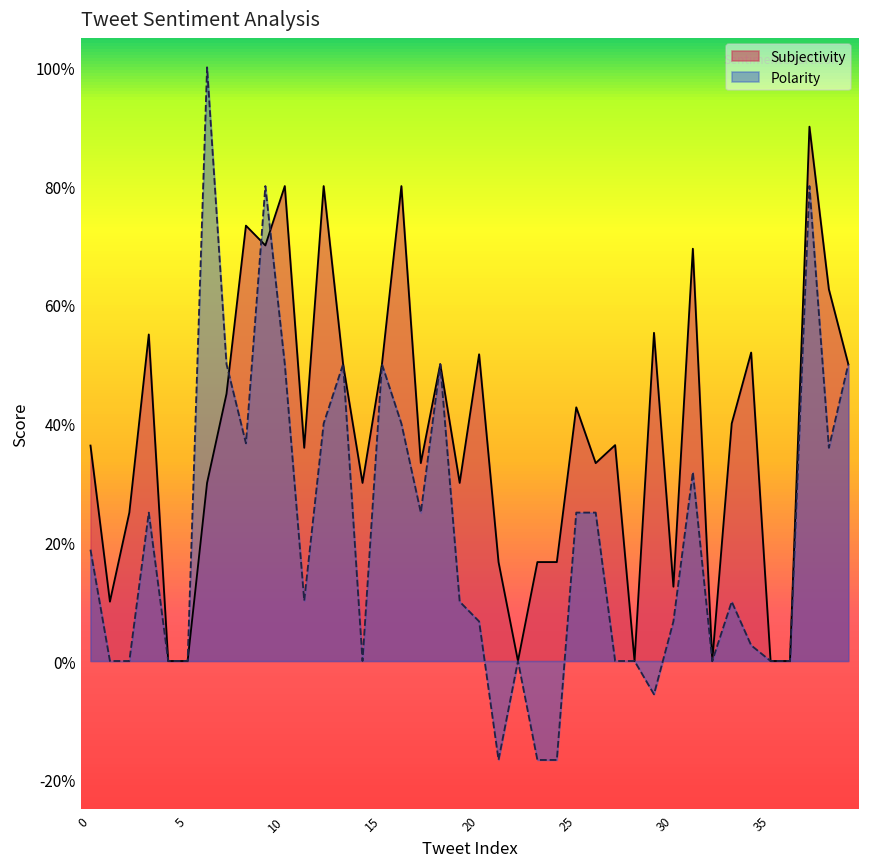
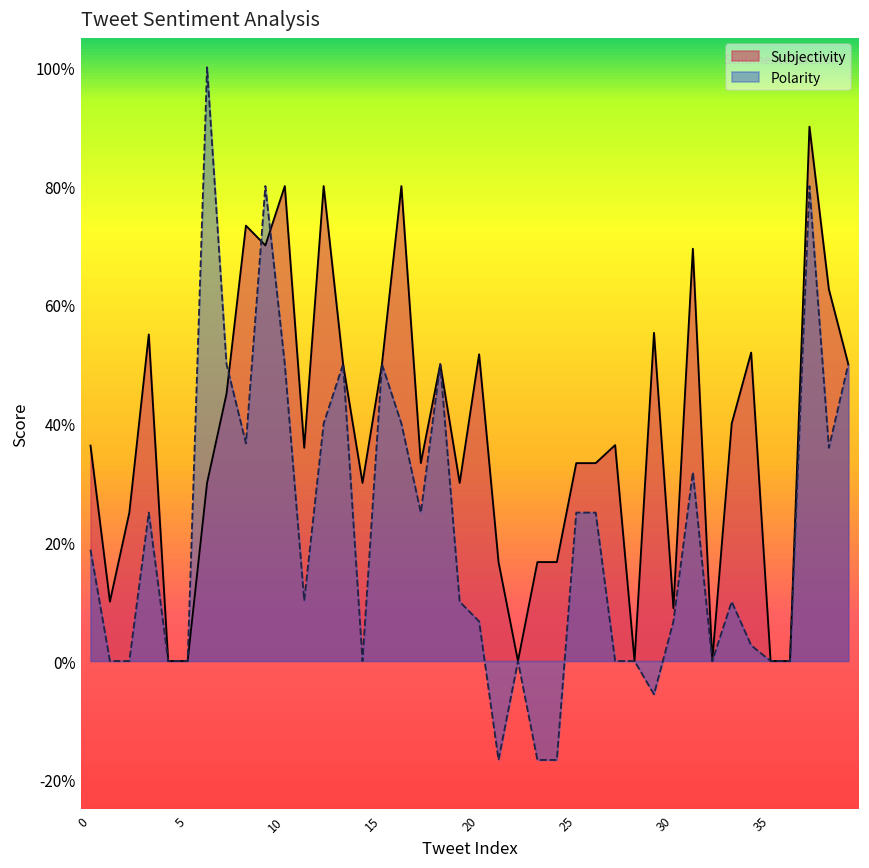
Subjectivity, 25: 43% -> 33%
Subjectivity, 30: 13% -> 9%
